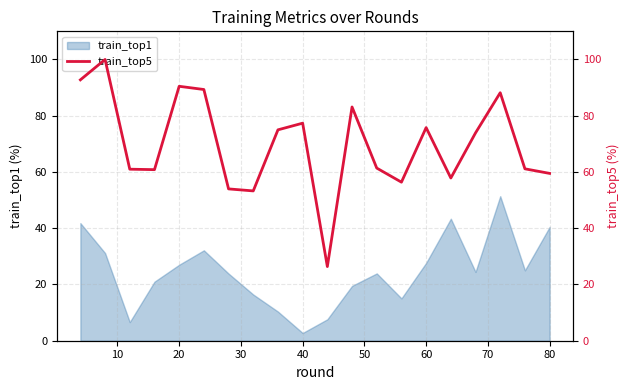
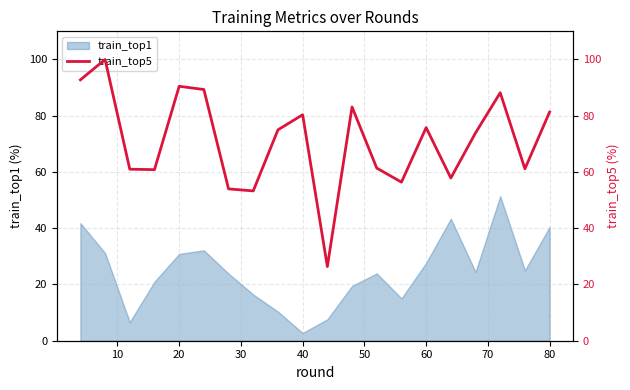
train_top1, 20: 27 -> 31
train_top5, 40: 77 -> 80
train_top5, 80: 59 -> 81
